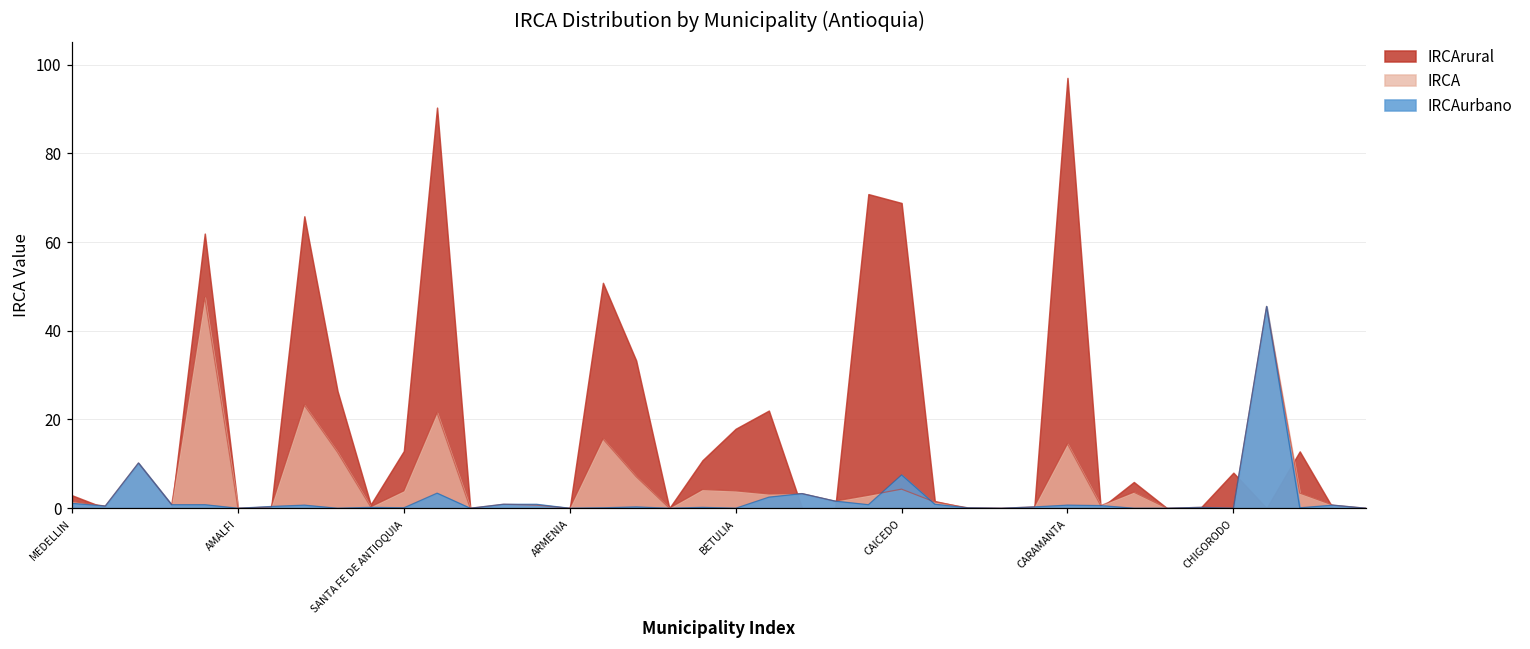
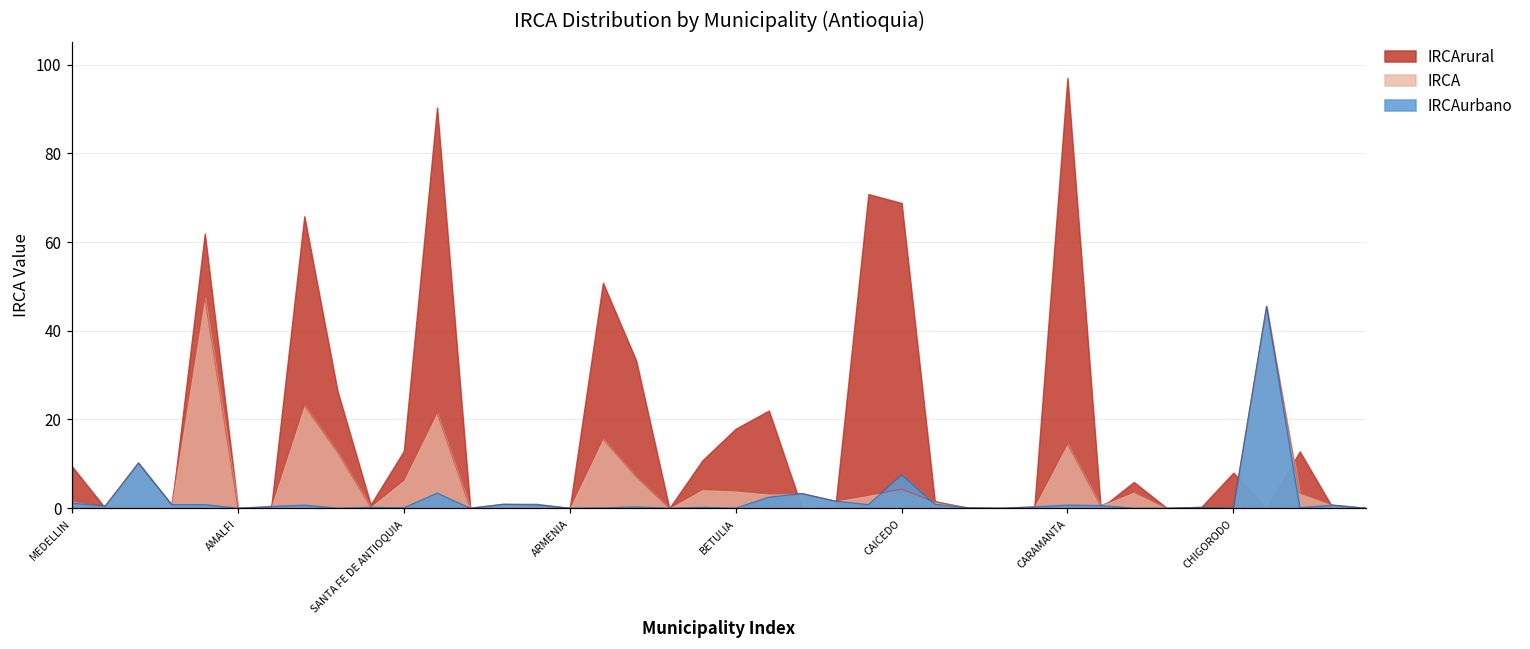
IRCArural, MEDELLIN: 3 -> 9
IRCA, SANTA FE DE ANTIOQUIA: 4 -> 6
